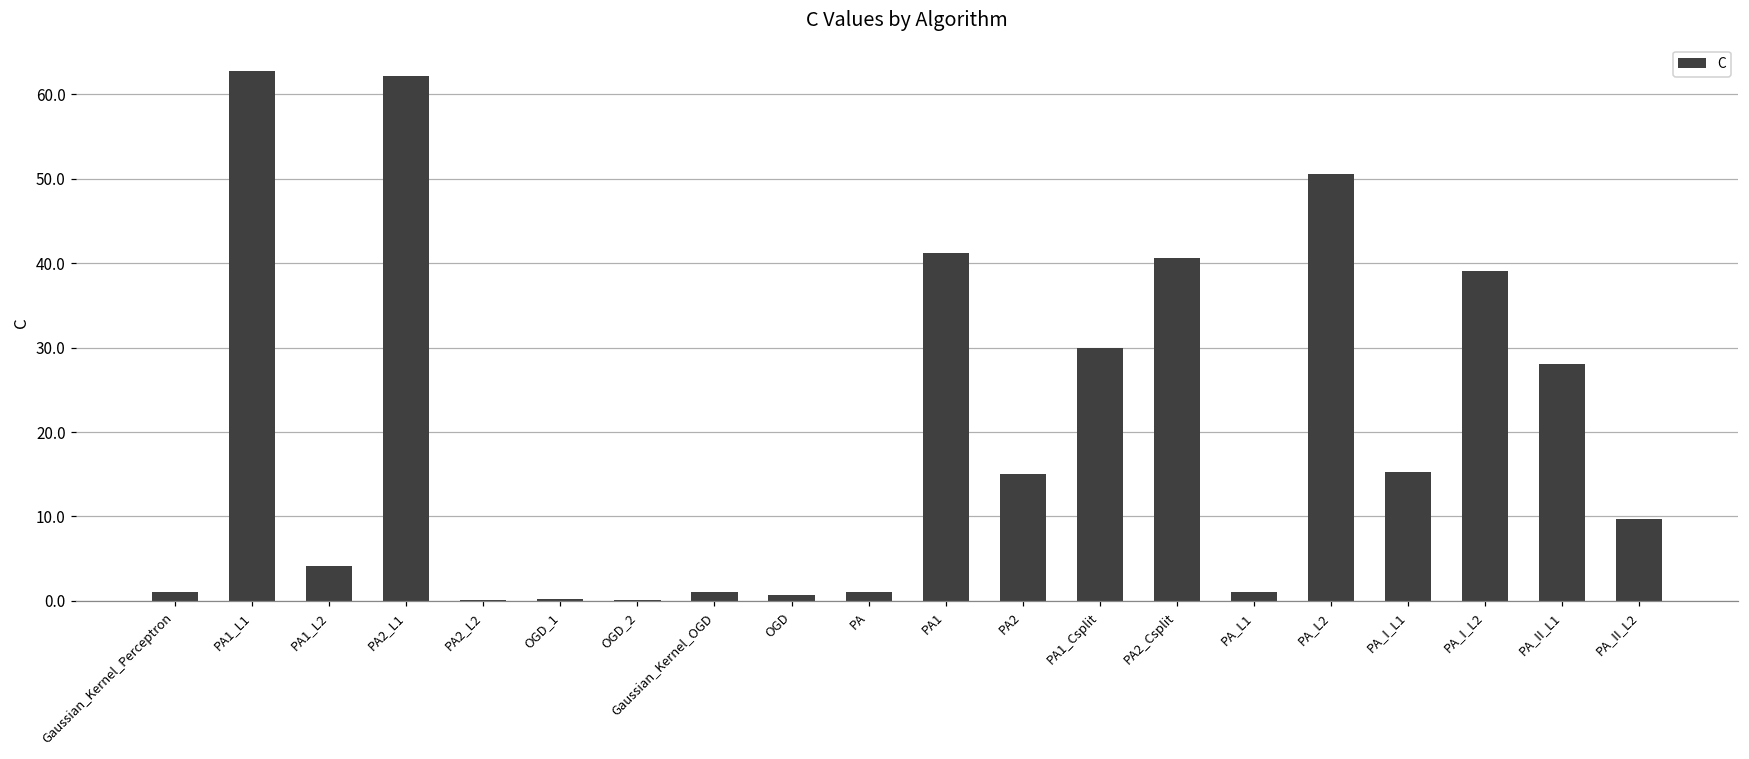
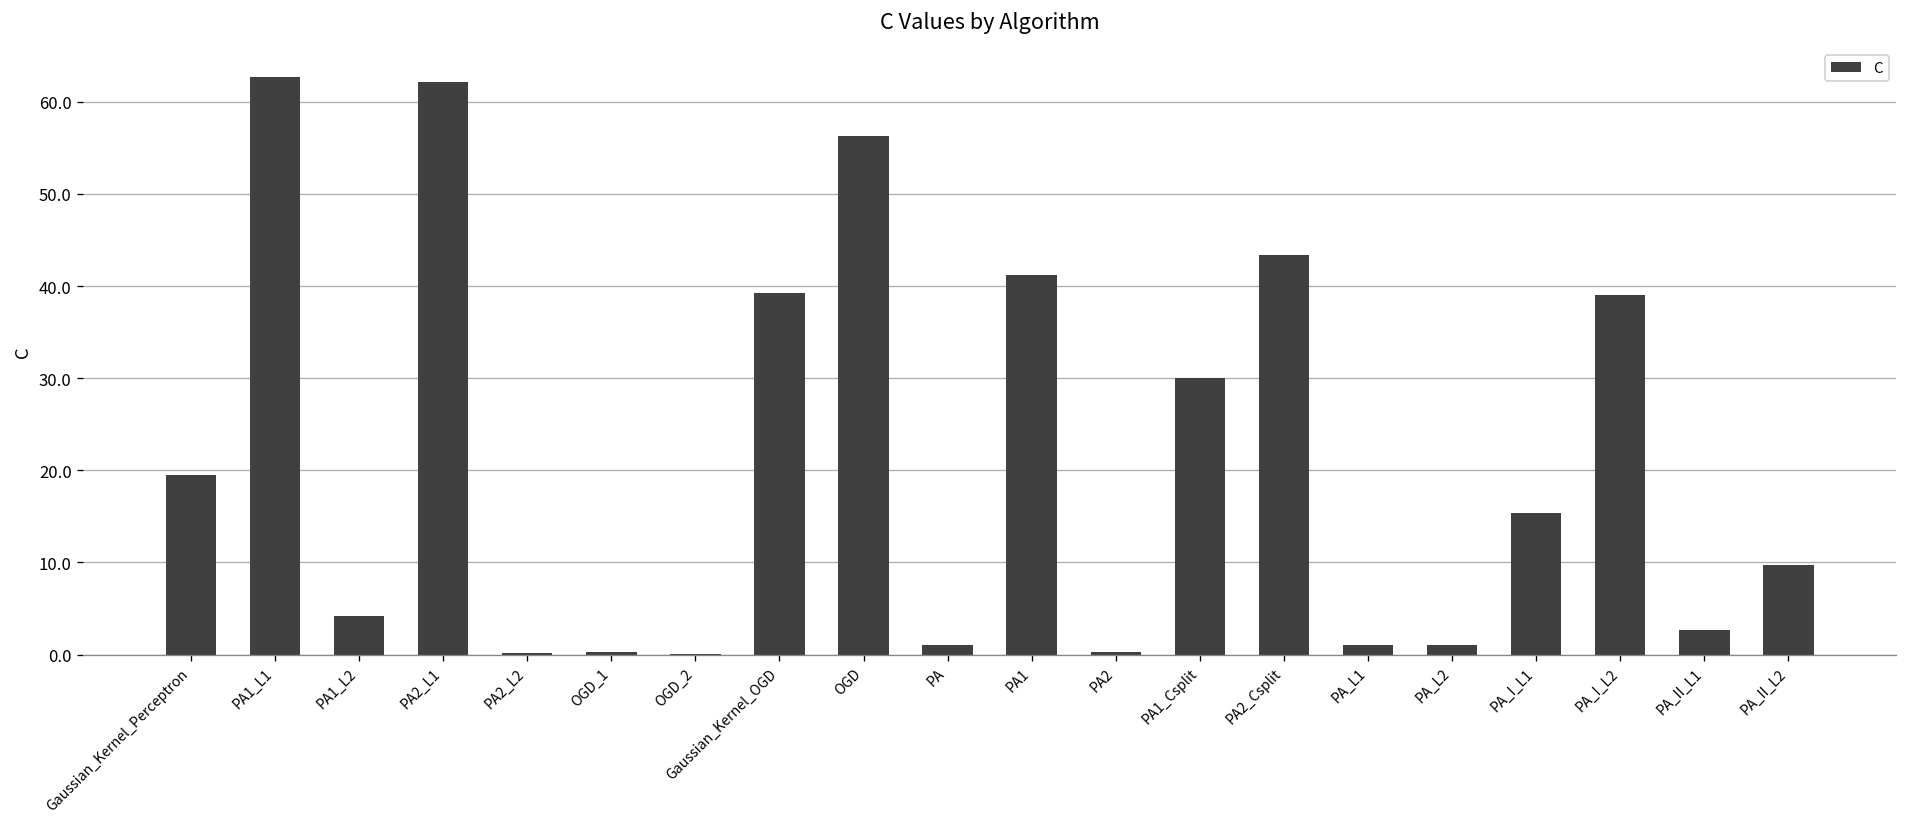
Gaussian_Kernel_Perceptron: 1 -> 20
Gaussian_Kernel_OGD: 1 -> 39
OGD: 1 -> 56
PA2: 15 -> 0
PA2_Csplit: 41 -> 43
PA_L2: 51 -> 1
PA_II_L1: 28 -> 3
